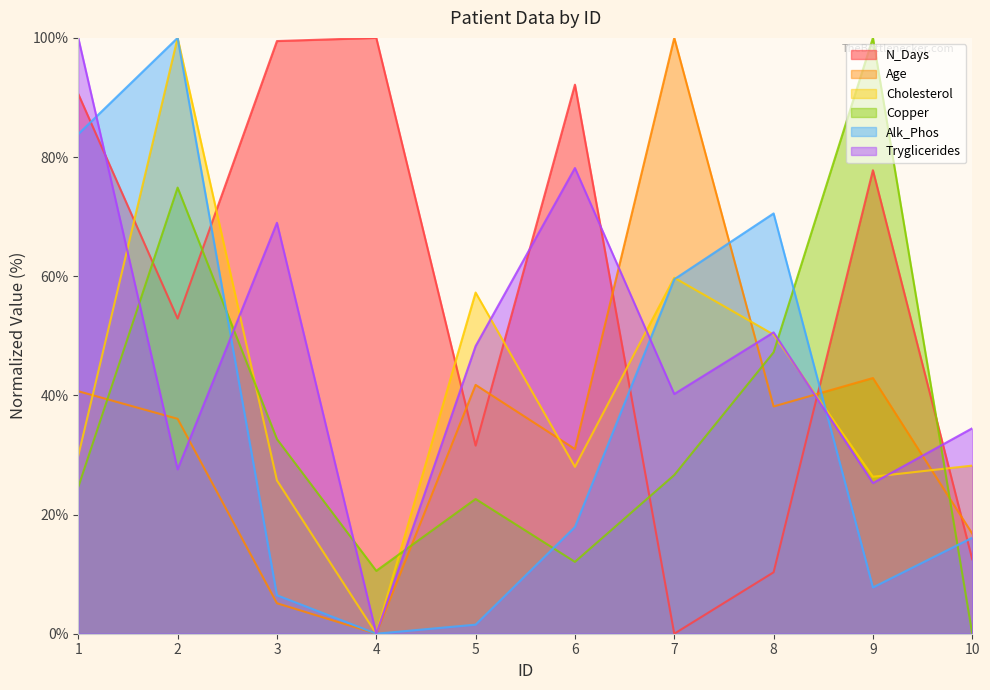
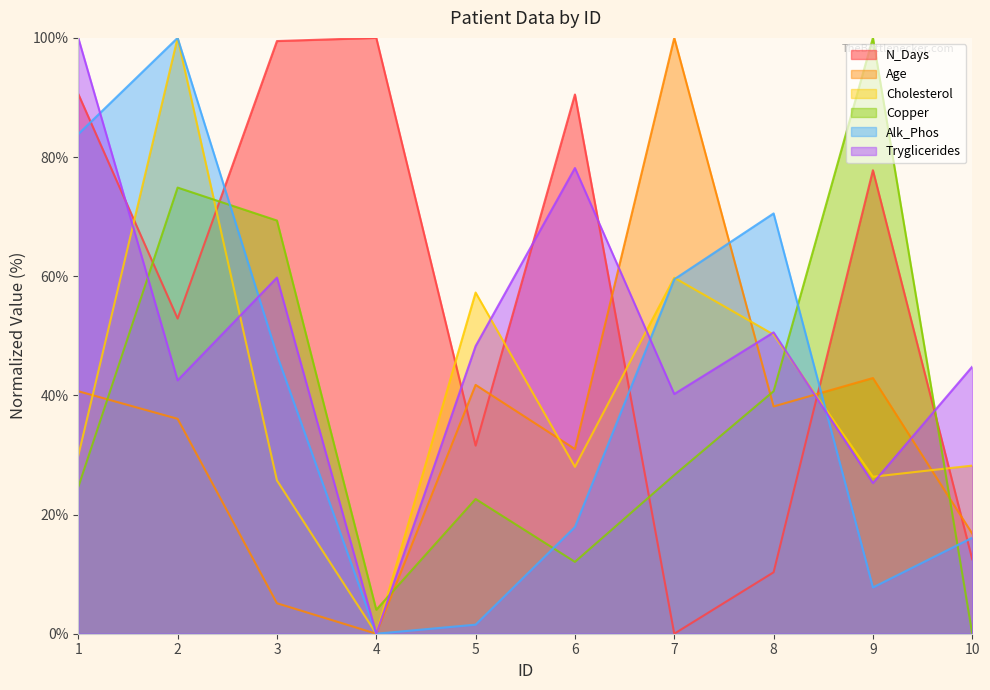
Tryglicerides, 2: 28% -> 43%
Copper, 3: 33% -> 69%
Alk_Phos, 3: 6% -> 47%
Tryglicerides, 3: 69% -> 60%
Copper, 4: 11% -> 4%
N_Days, 6: 92% -> 91%
Copper, 8: 47% -> 41%
Tryglicerides, 10: 34% -> 45%
